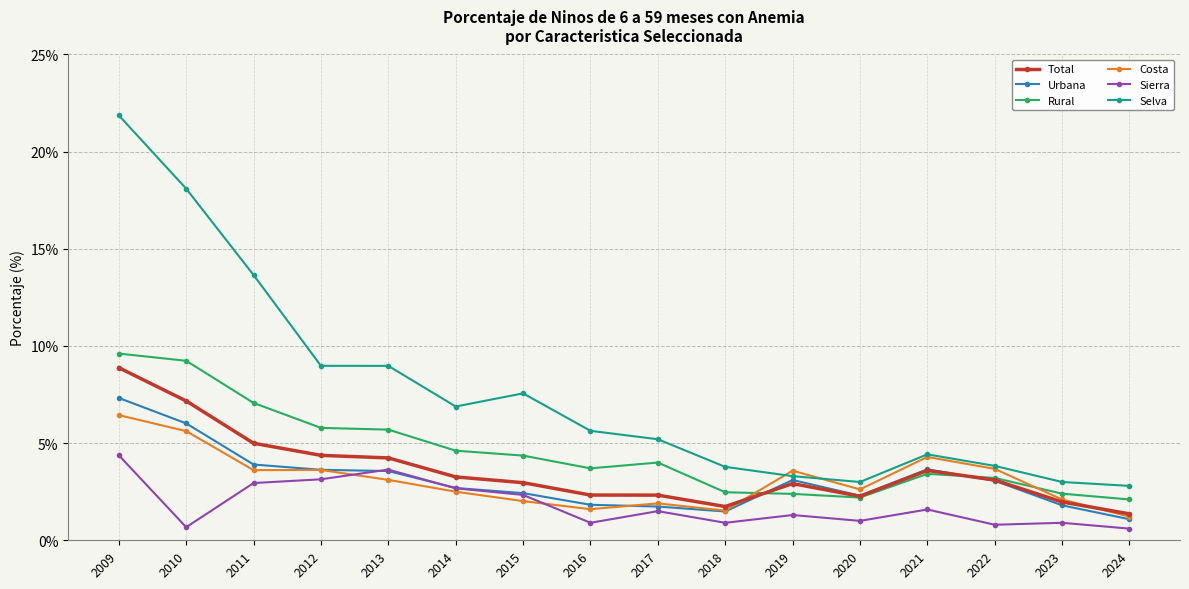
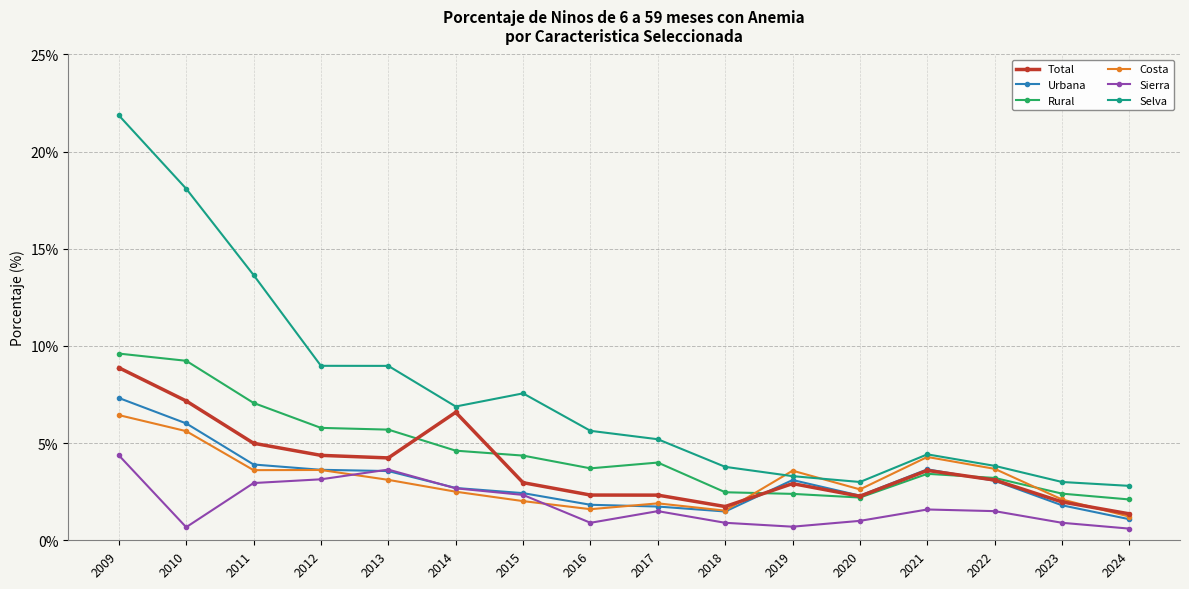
Total, 2014: 3.3% -> 6.6%
Sierra, 2019: 1.3% -> 0.7%
Sierra, 2022: 0.8% -> 1.5%
